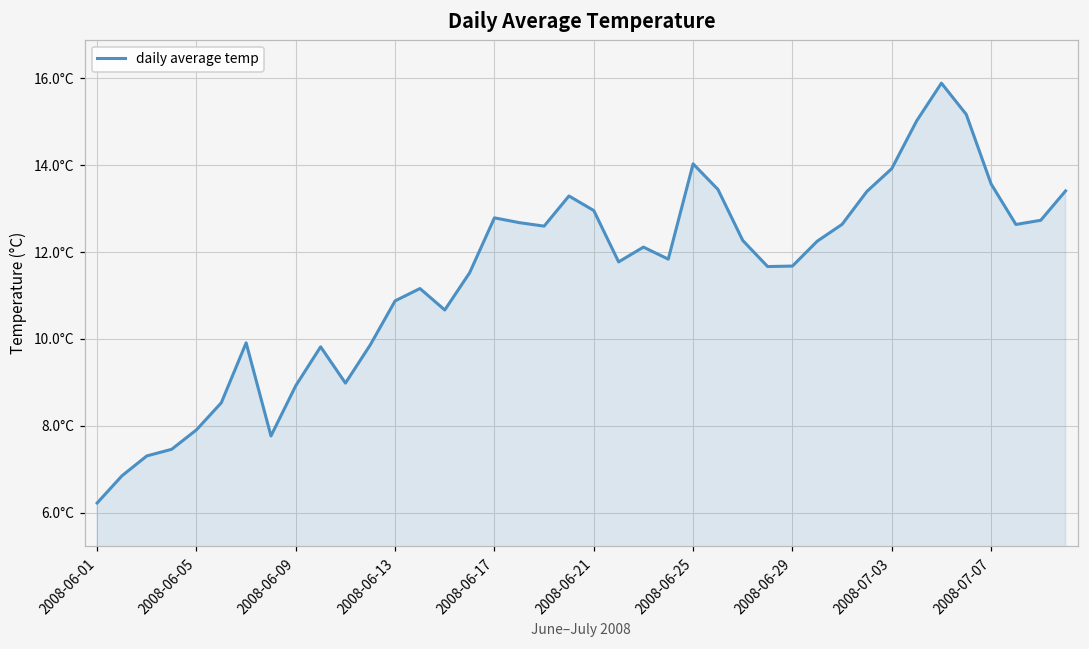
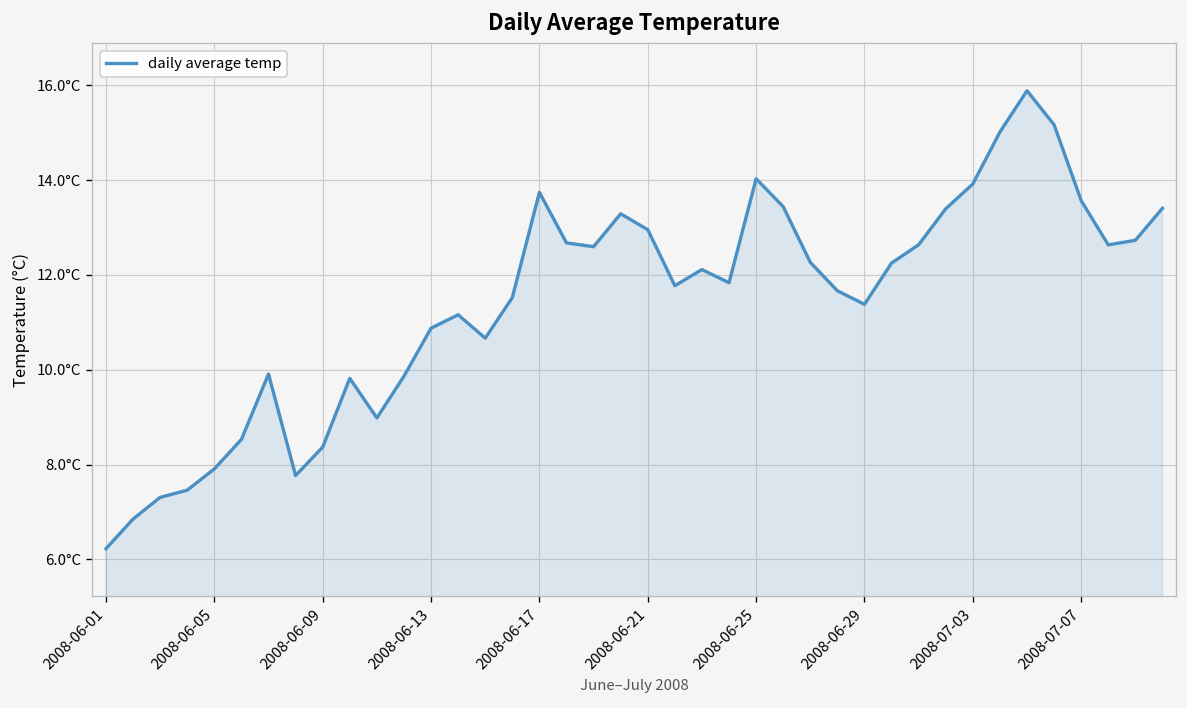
2008-06-09: 8.9°C -> 8.4°C
2008-06-17: 12.8°C -> 13.7°C
2008-06-29: 11.7°C -> 11.4°C
